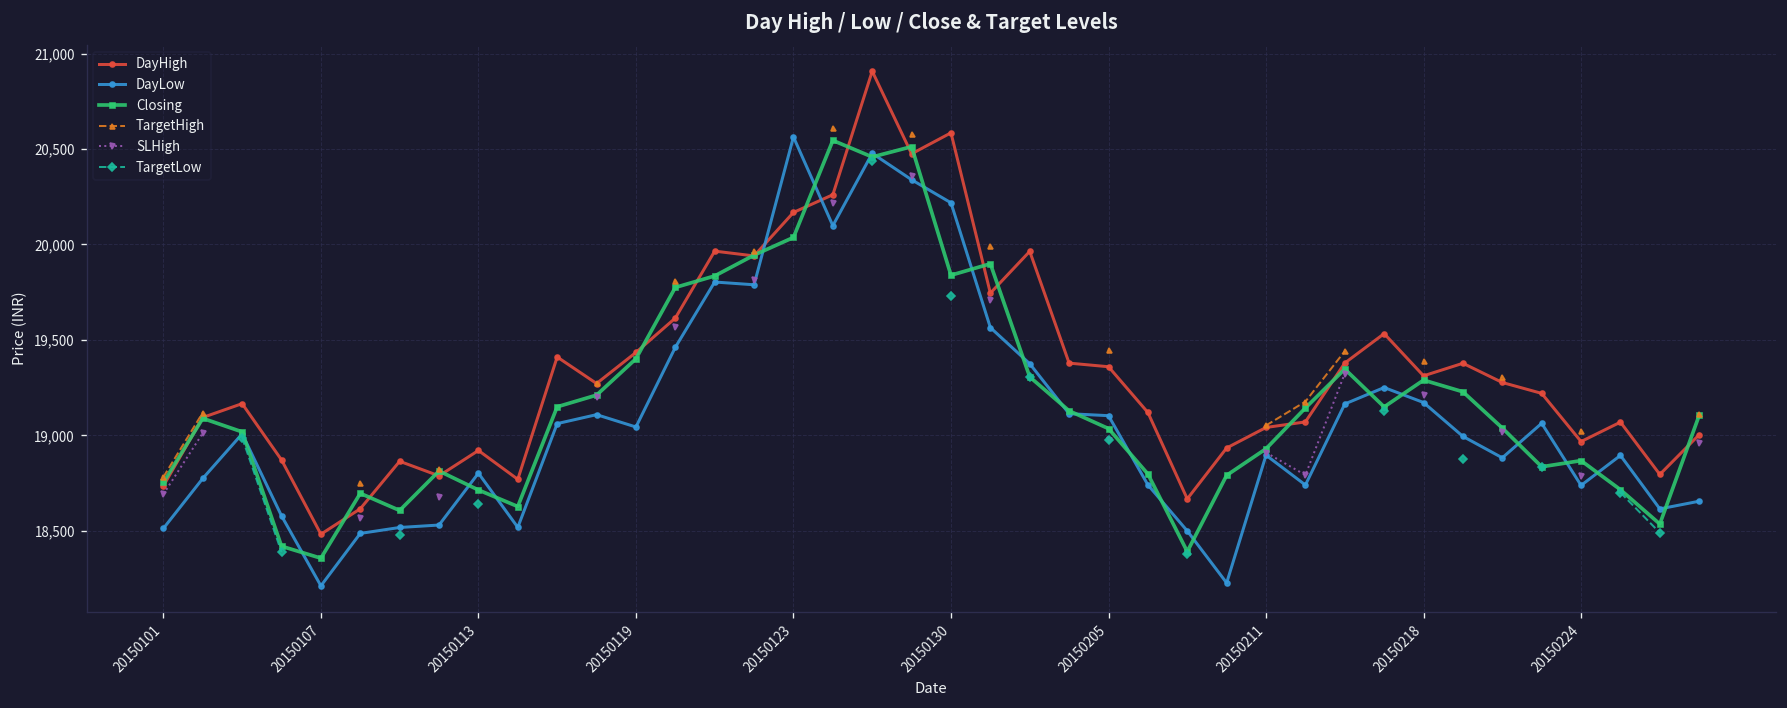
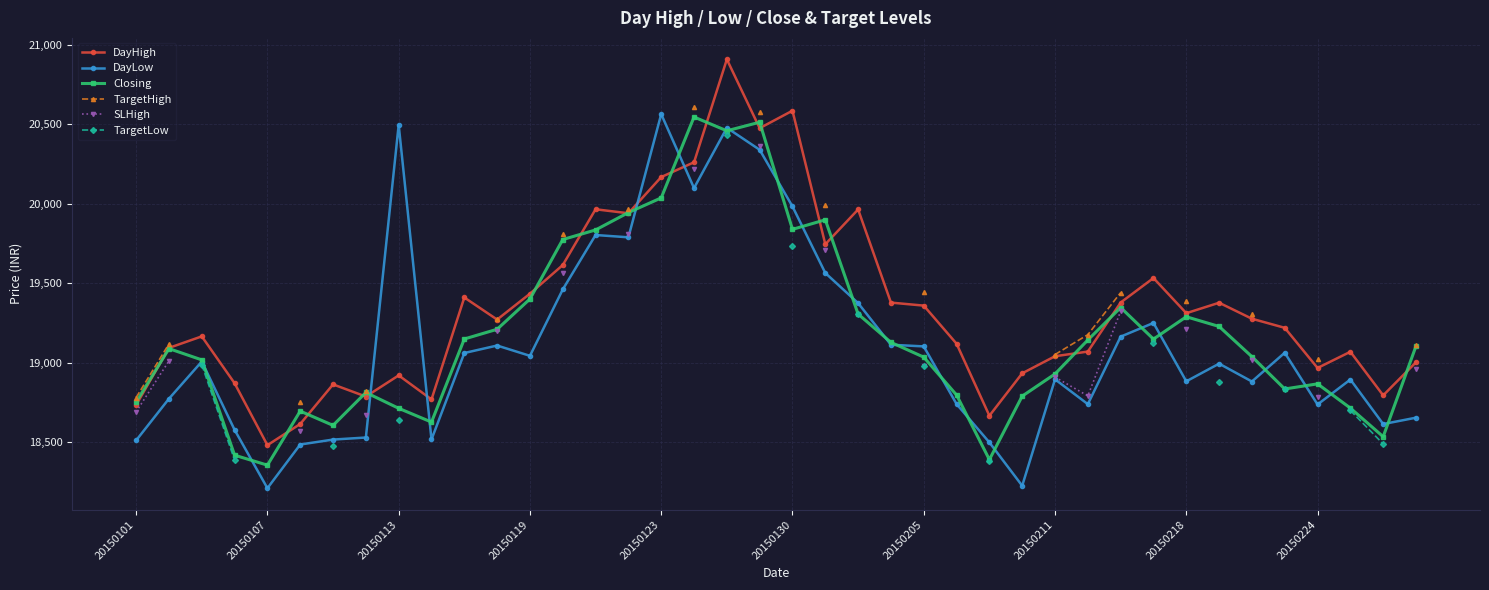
DayLow, 20150113: 18,800 -> 20,500
DayLow, 20150130: 20,220 -> 19,980
DayLow, 20150218: 19,170 -> 18,880
